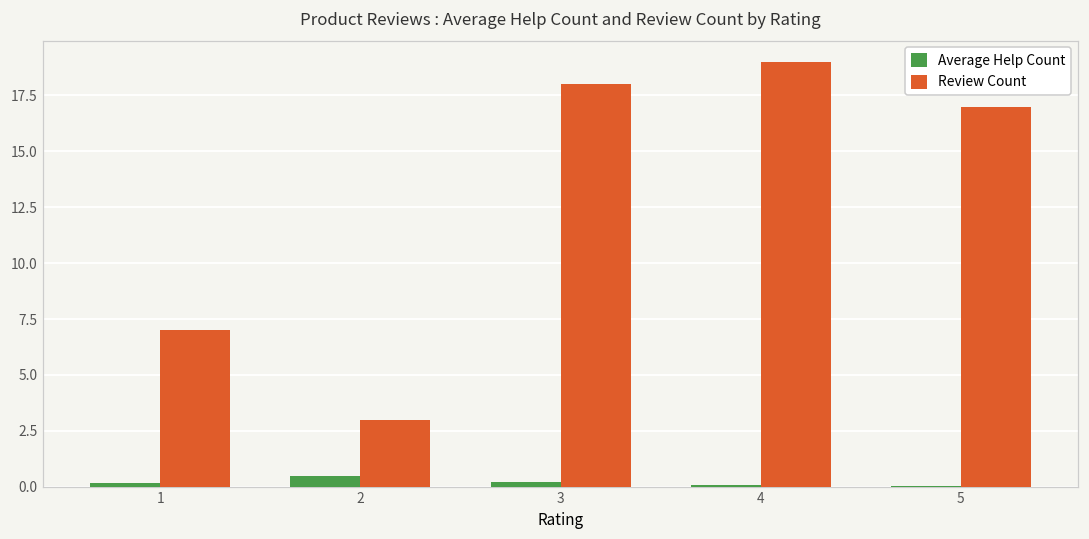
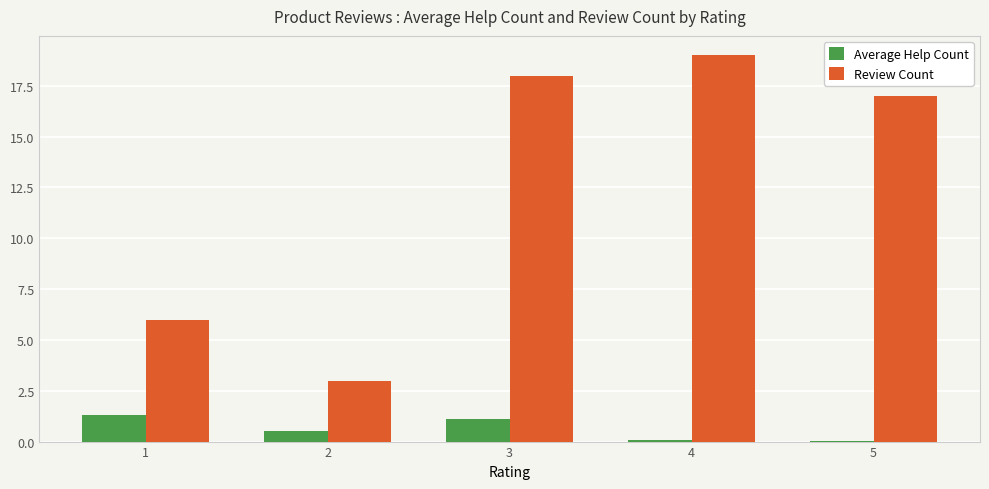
Average Help Count, 1: 0.2 -> 1.3
Review Count, 1: 7 -> 6
Average Help Count, 3: 0.2 -> 1.1
